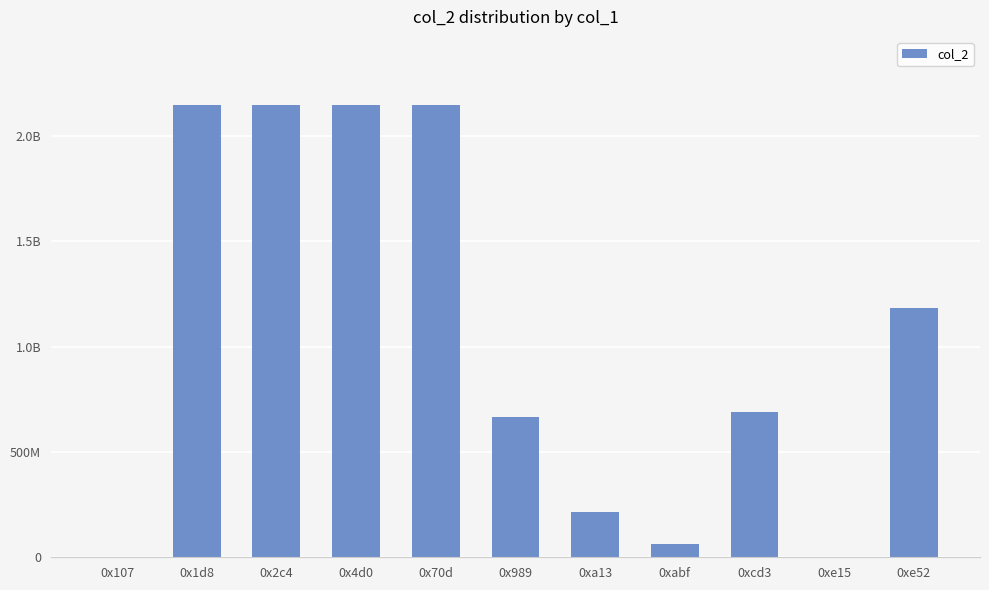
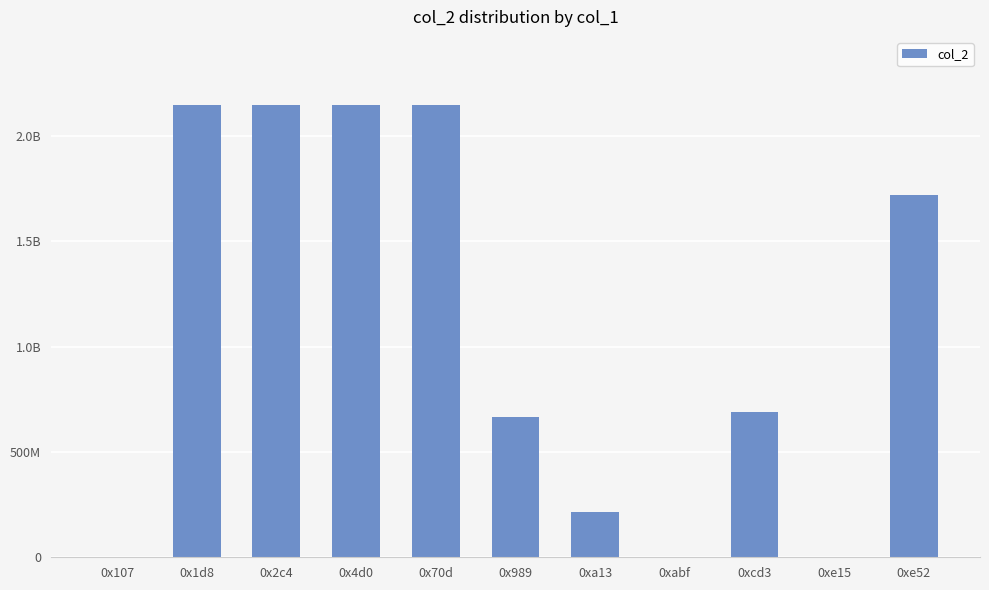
0xabf: 60000000 -> 0
0xe52: 1180000000 -> 1720000000
